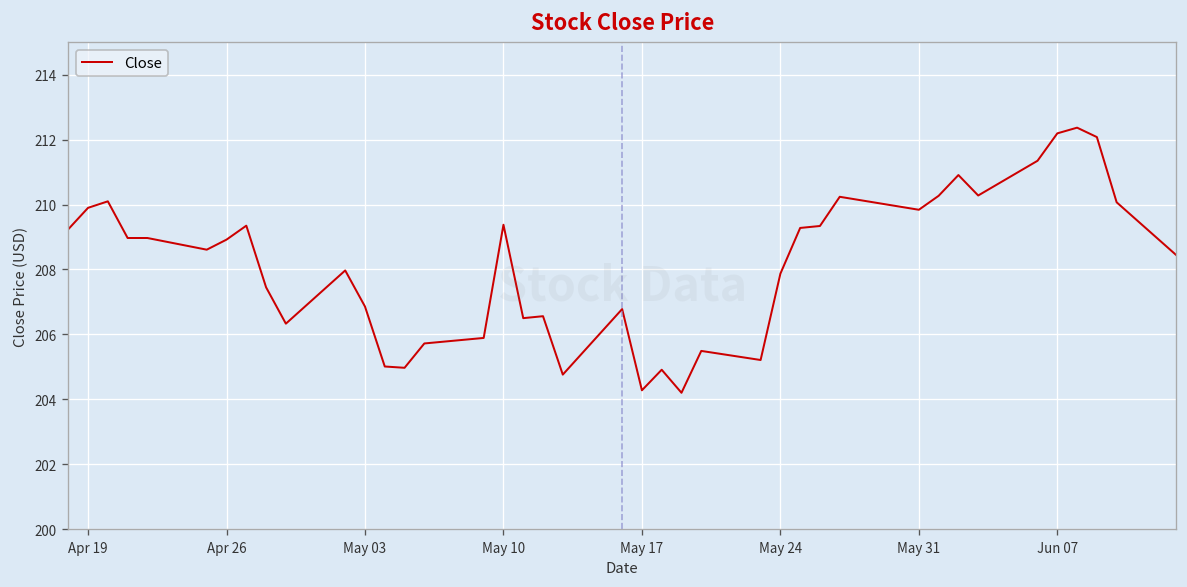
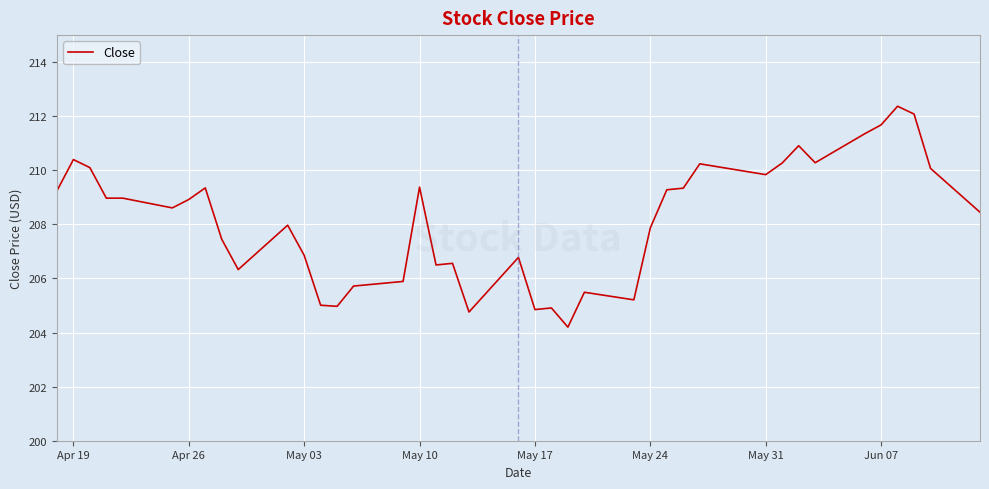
Apr 19: 209.9 -> 210.4
May 17: 204.3 -> 204.9
Jun 07: 212.2 -> 211.7
